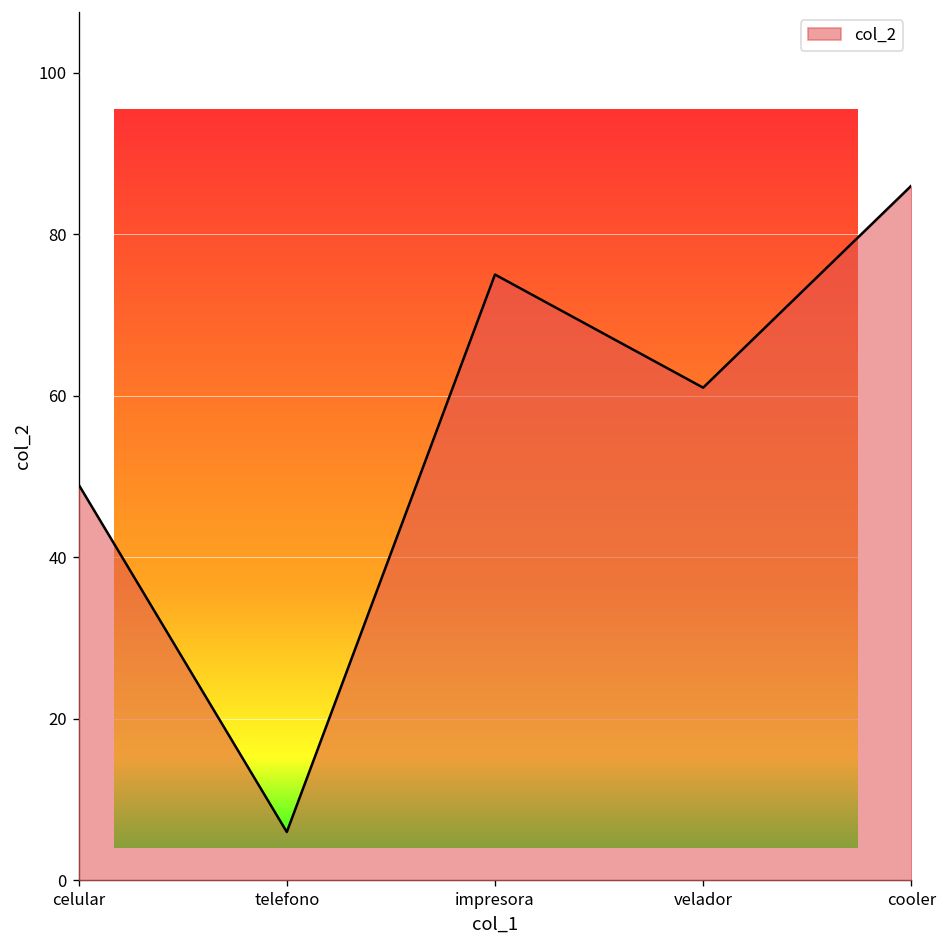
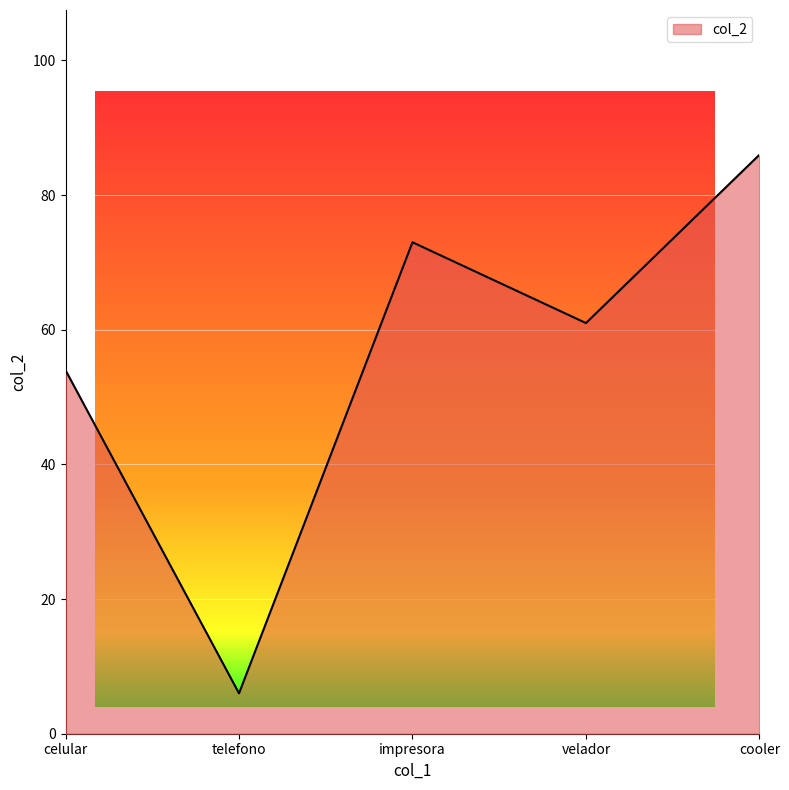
celular: 49 -> 54
impresora: 75 -> 73
